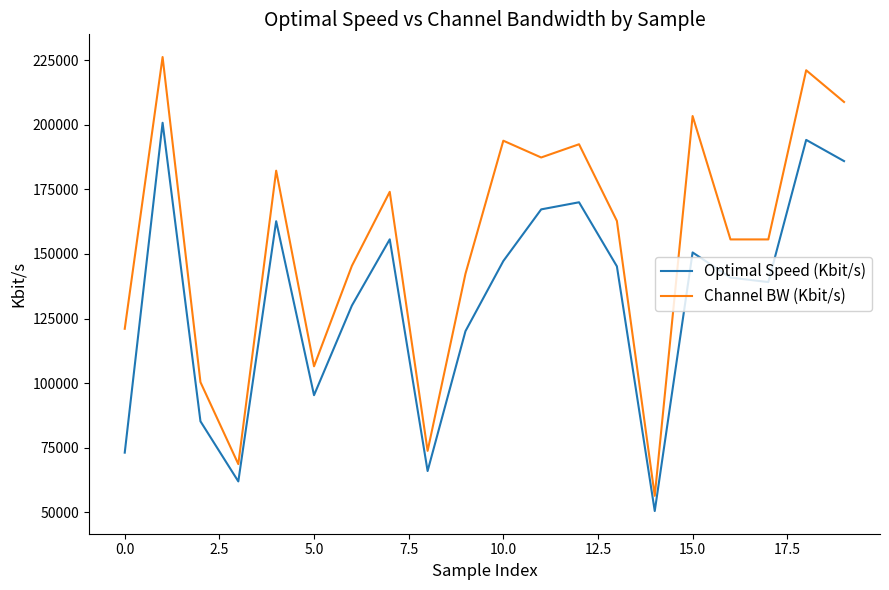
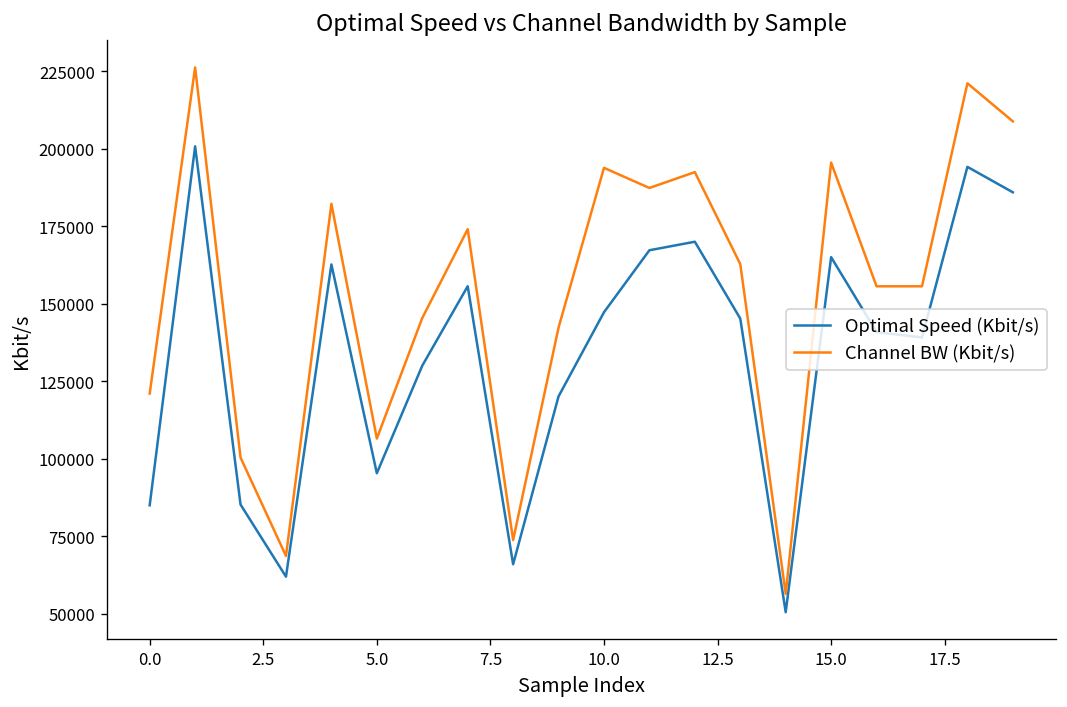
Optimal Speed (Kbit/s), 0.0: 73000 -> 85000
Optimal Speed (Kbit/s), 15.0: 151000 -> 165000
Channel BW (Kbit/s), 15.0: 203000 -> 196000
